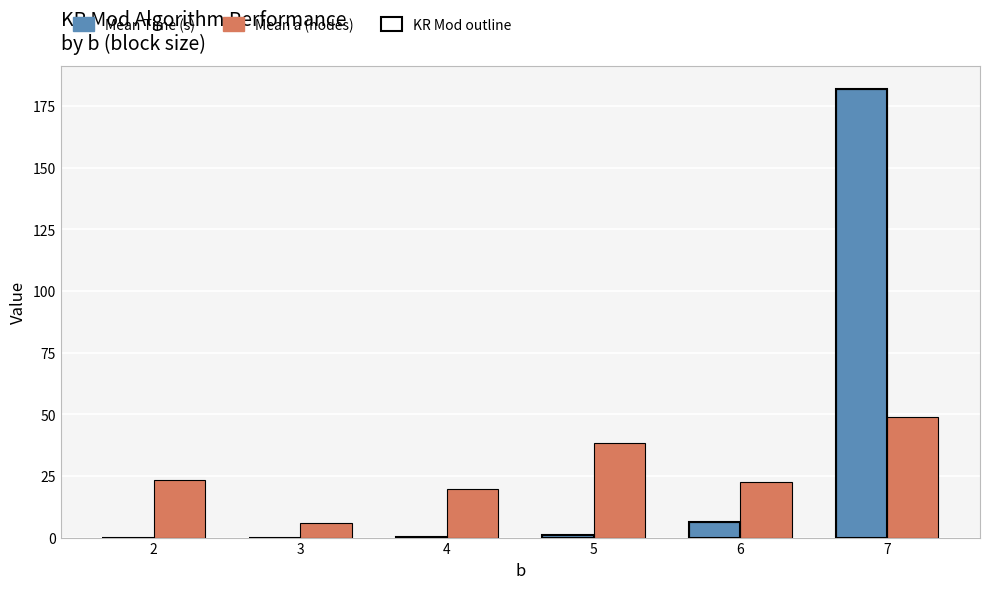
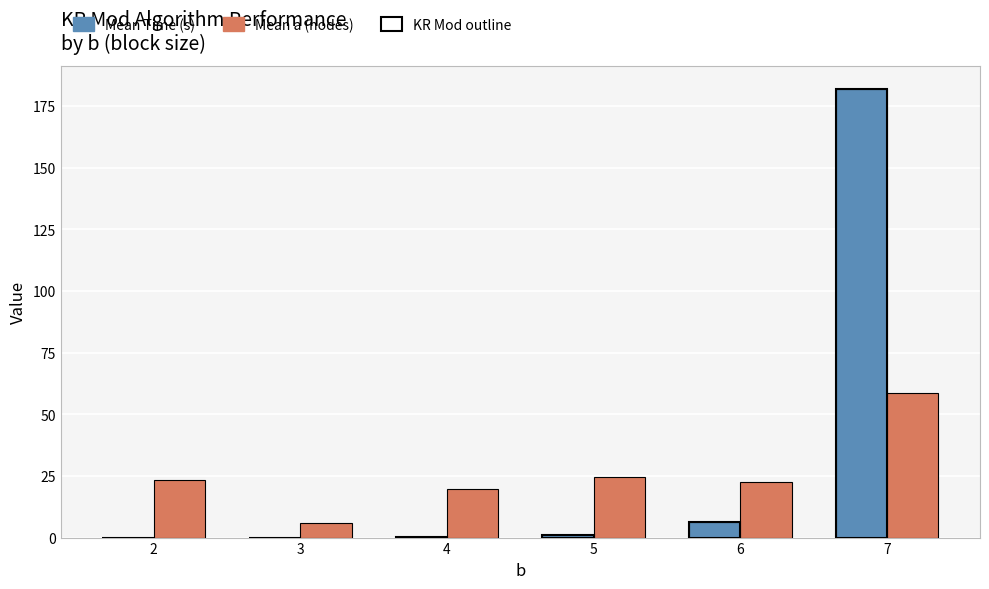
Mean a (nodes), 5: 39 -> 25
Mean a (nodes), 7: 49 -> 59
